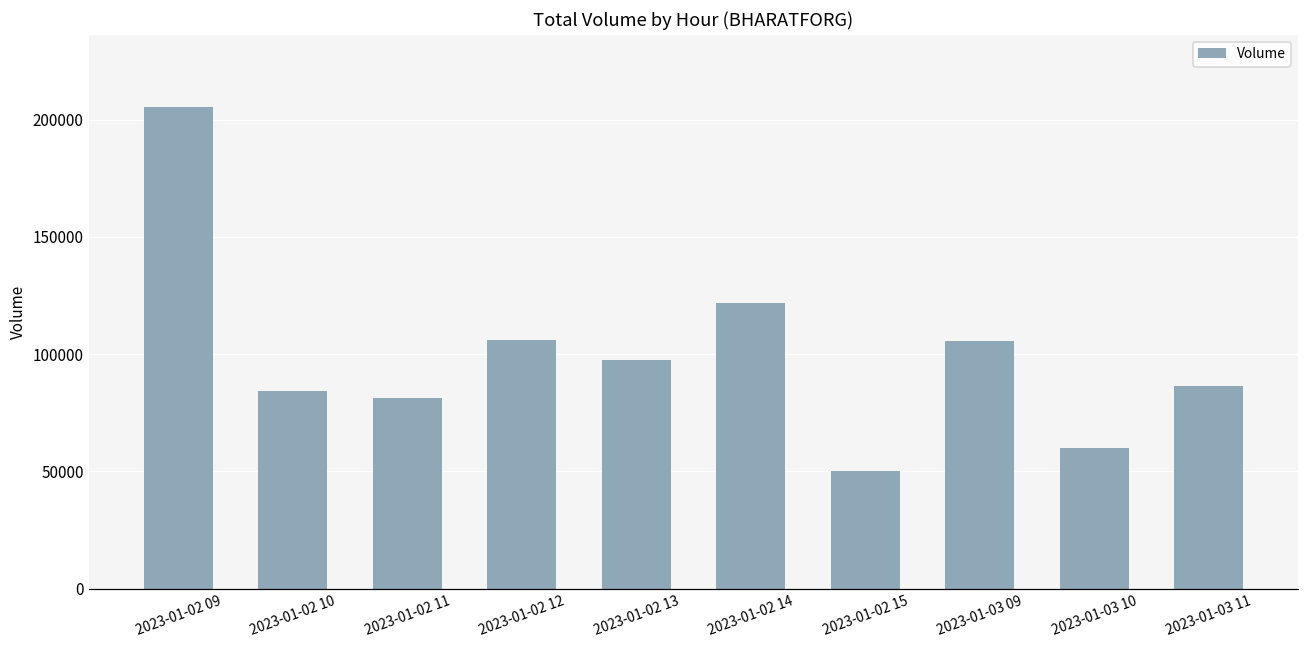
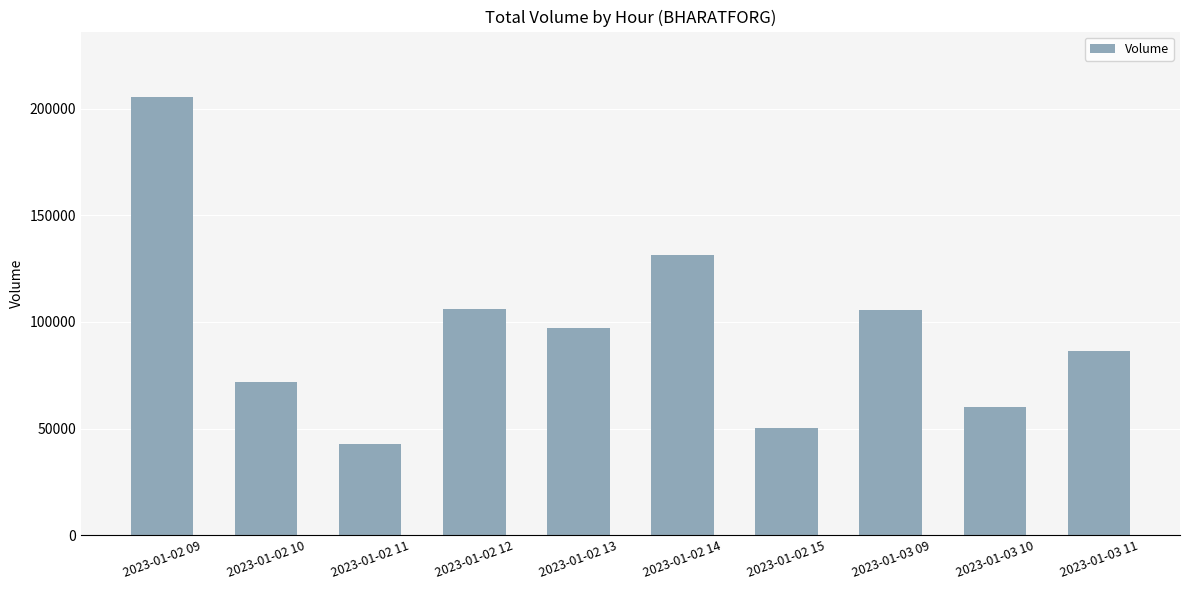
2023-01-02 10: 84000 -> 72000
2023-01-02 11: 81000 -> 43000
2023-01-02 14: 122000 -> 131000
